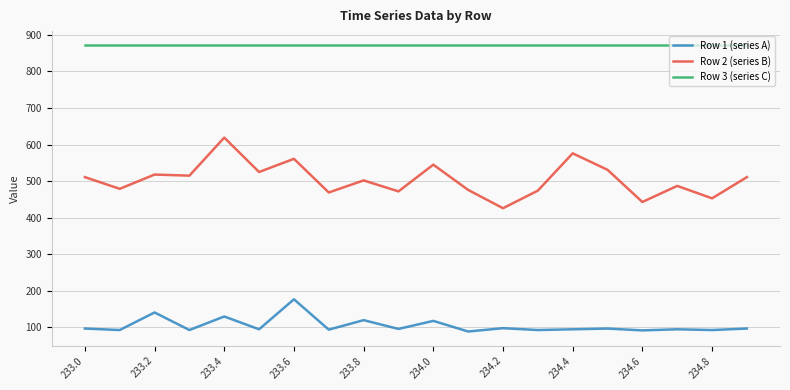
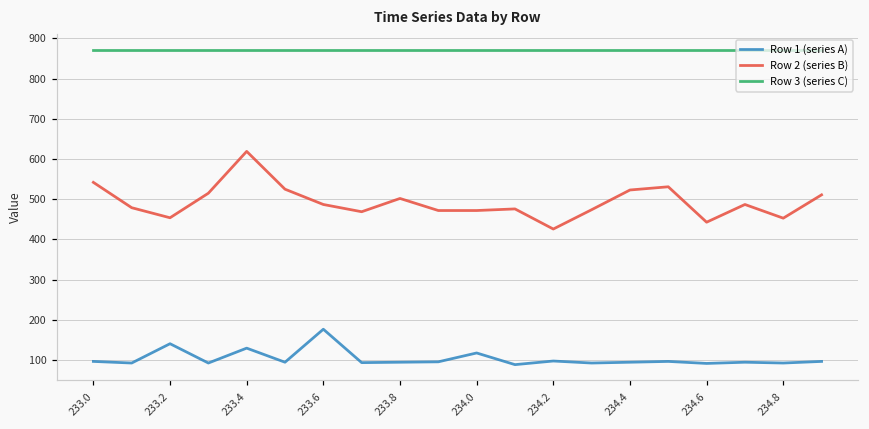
Row 2 (series B), 233.0: 510 -> 540
Row 2 (series B), 233.2: 520 -> 450
Row 2 (series B), 233.6: 560 -> 490
Row 1 (series A), 233.8: 120 -> 100
Row 2 (series B), 234.0: 550 -> 470
Row 2 (series B), 234.4: 580 -> 520
